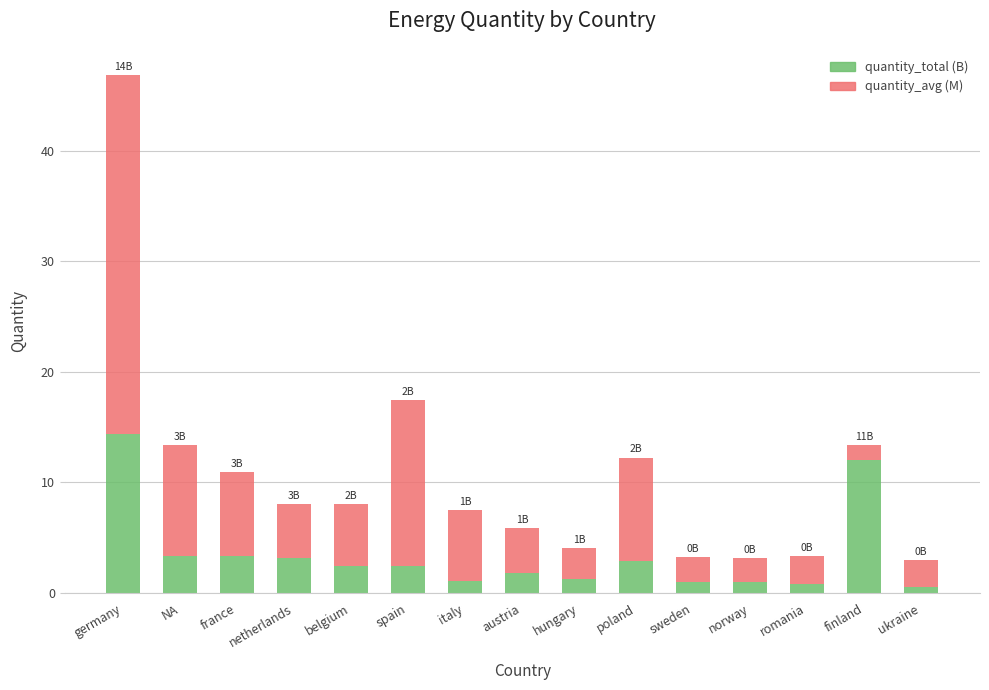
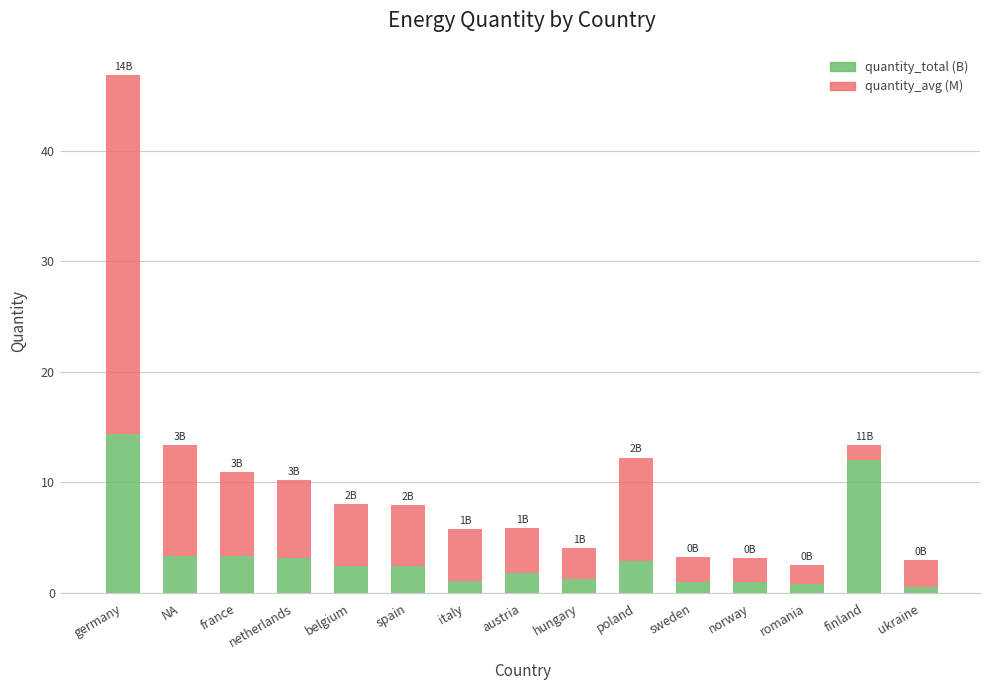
quantity_avg (M), netherlands: 4.9 -> 7.1
quantity_avg (M), spain: 15.0 -> 5.5
quantity_avg (M), italy: 6.4 -> 4.7
quantity_avg (M), romania: 2.5 -> 1.7
